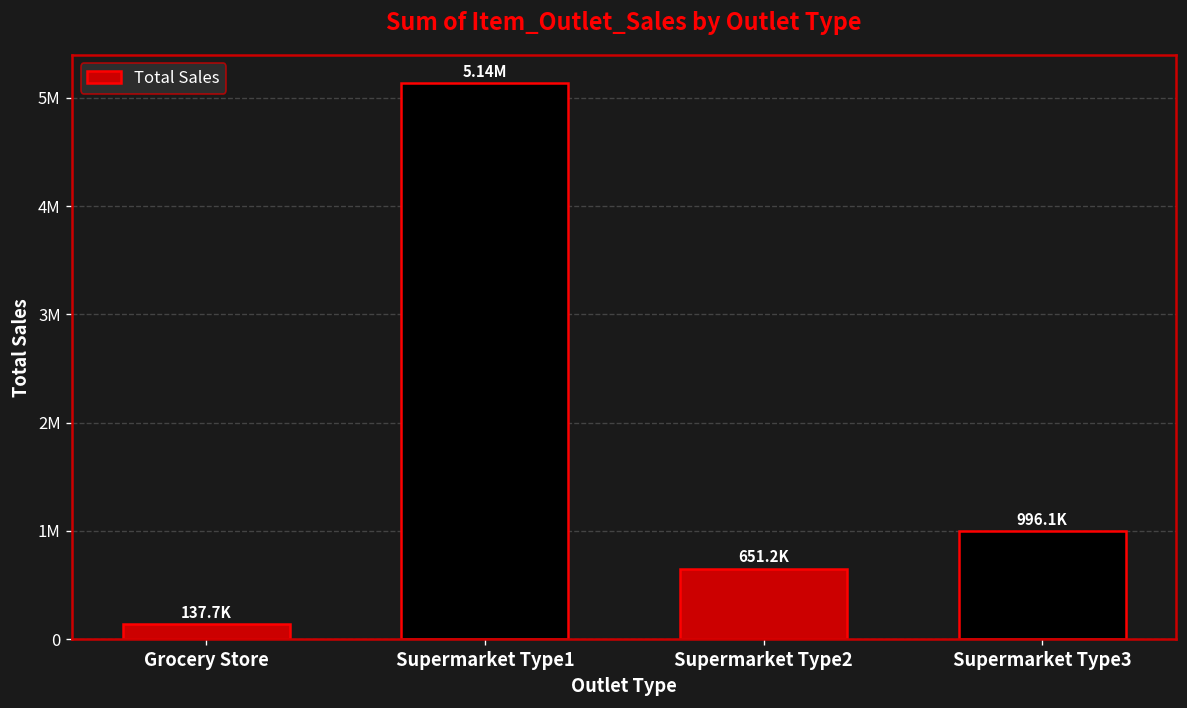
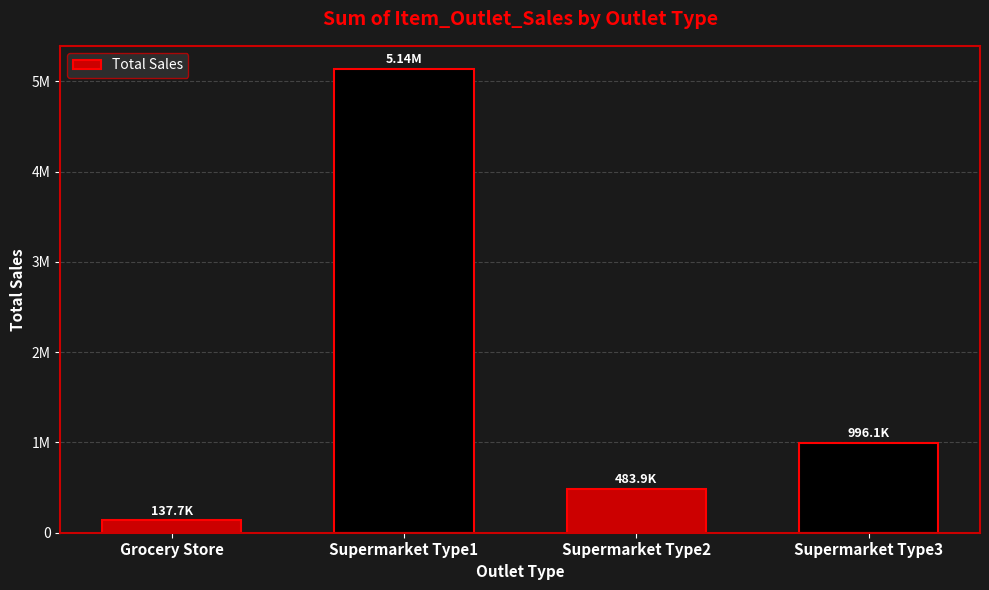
Supermarket Type2: 651.2K -> 483.9K
